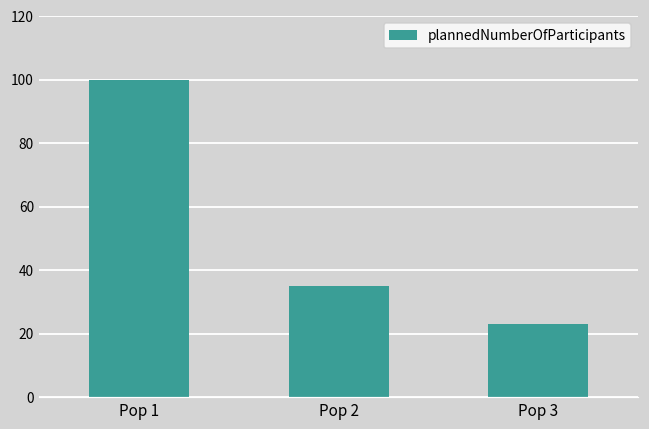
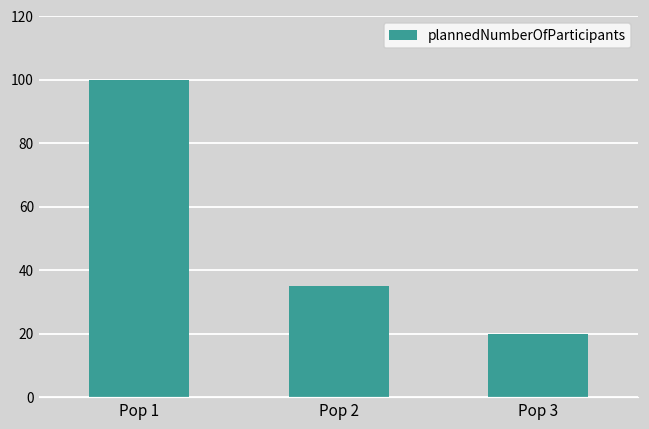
Pop 3: 23 -> 20
